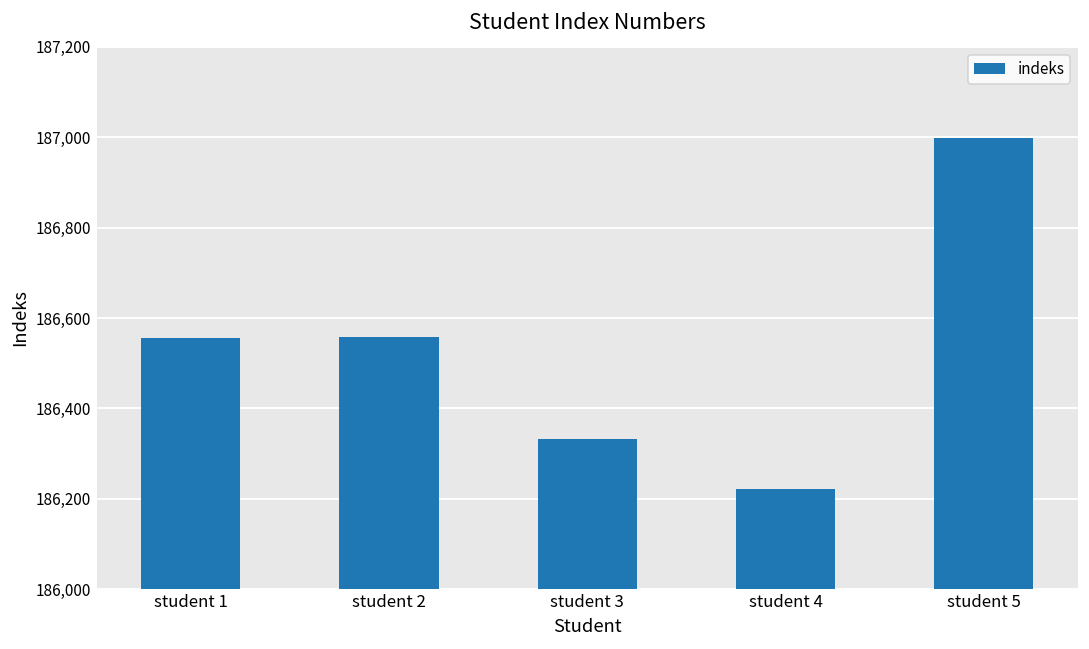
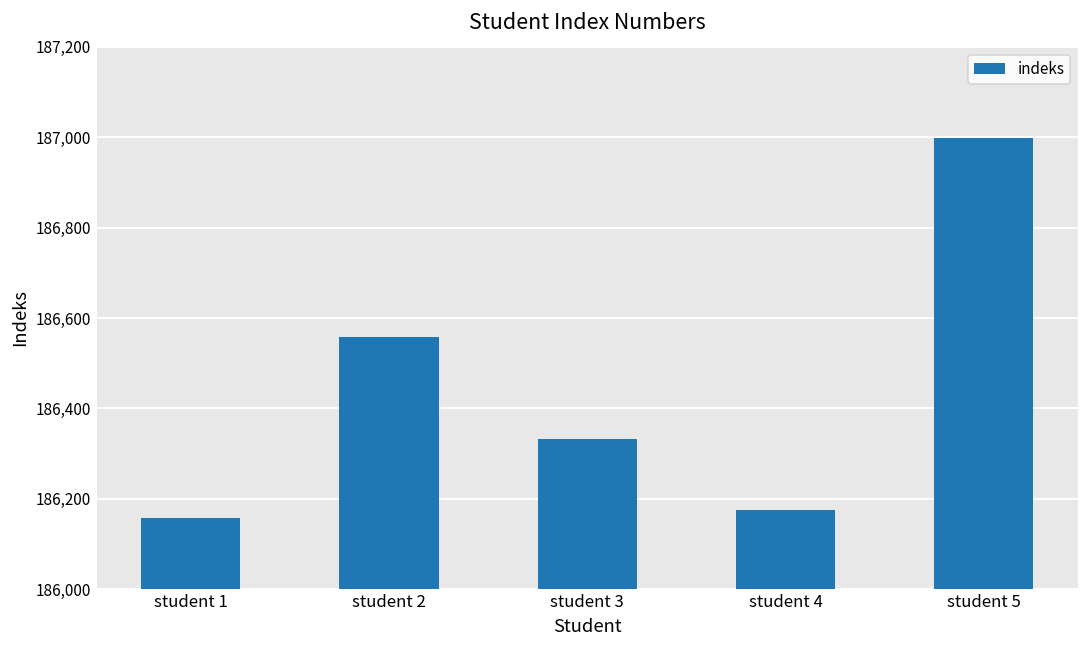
student 1: 186,560 -> 186,160
student 4: 186,220 -> 186,180
